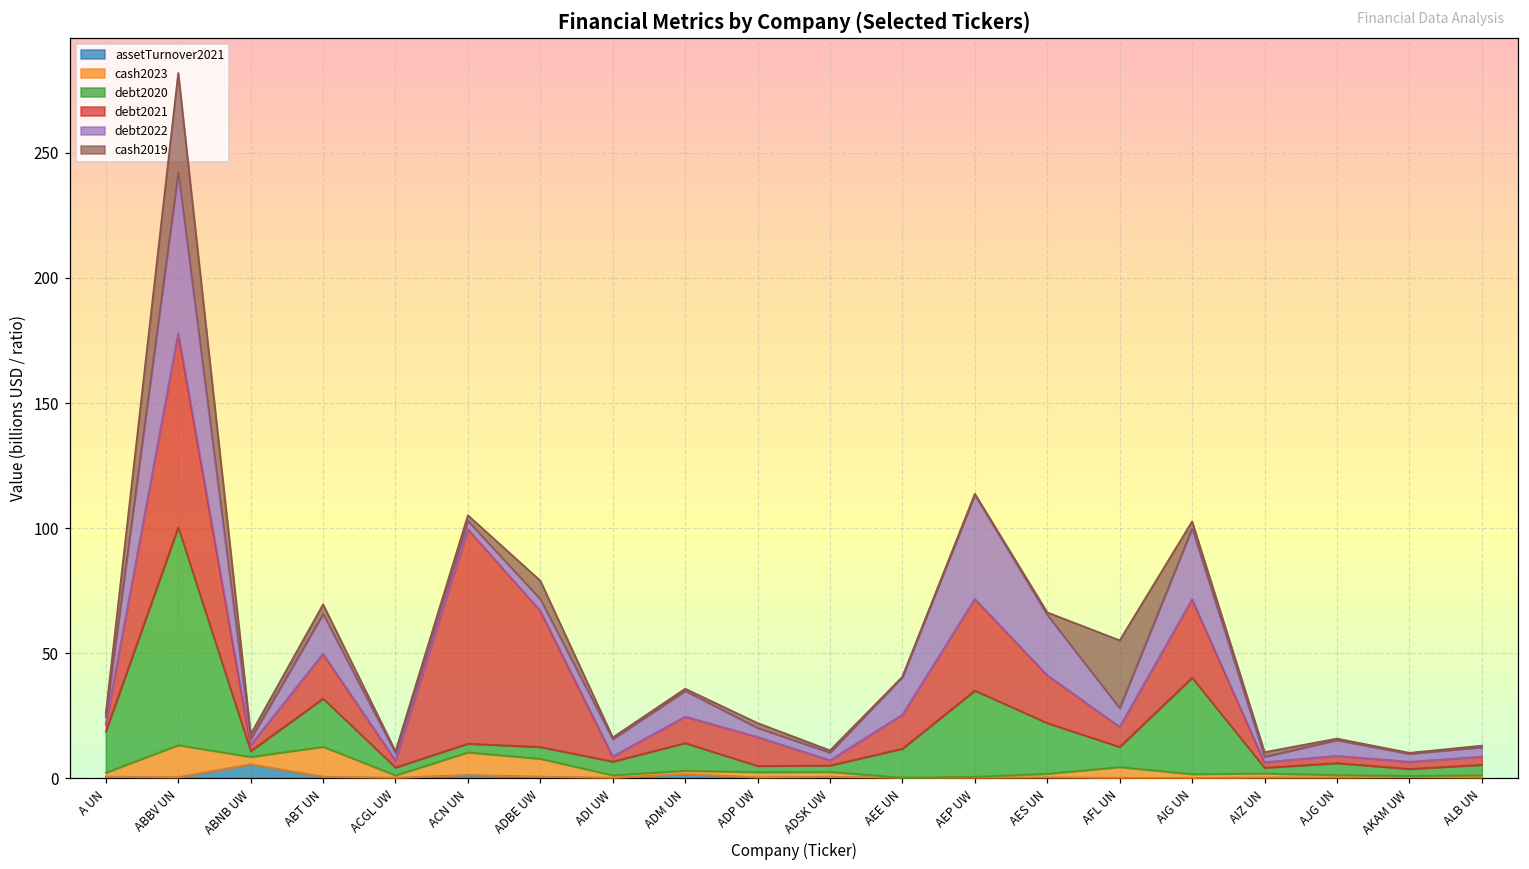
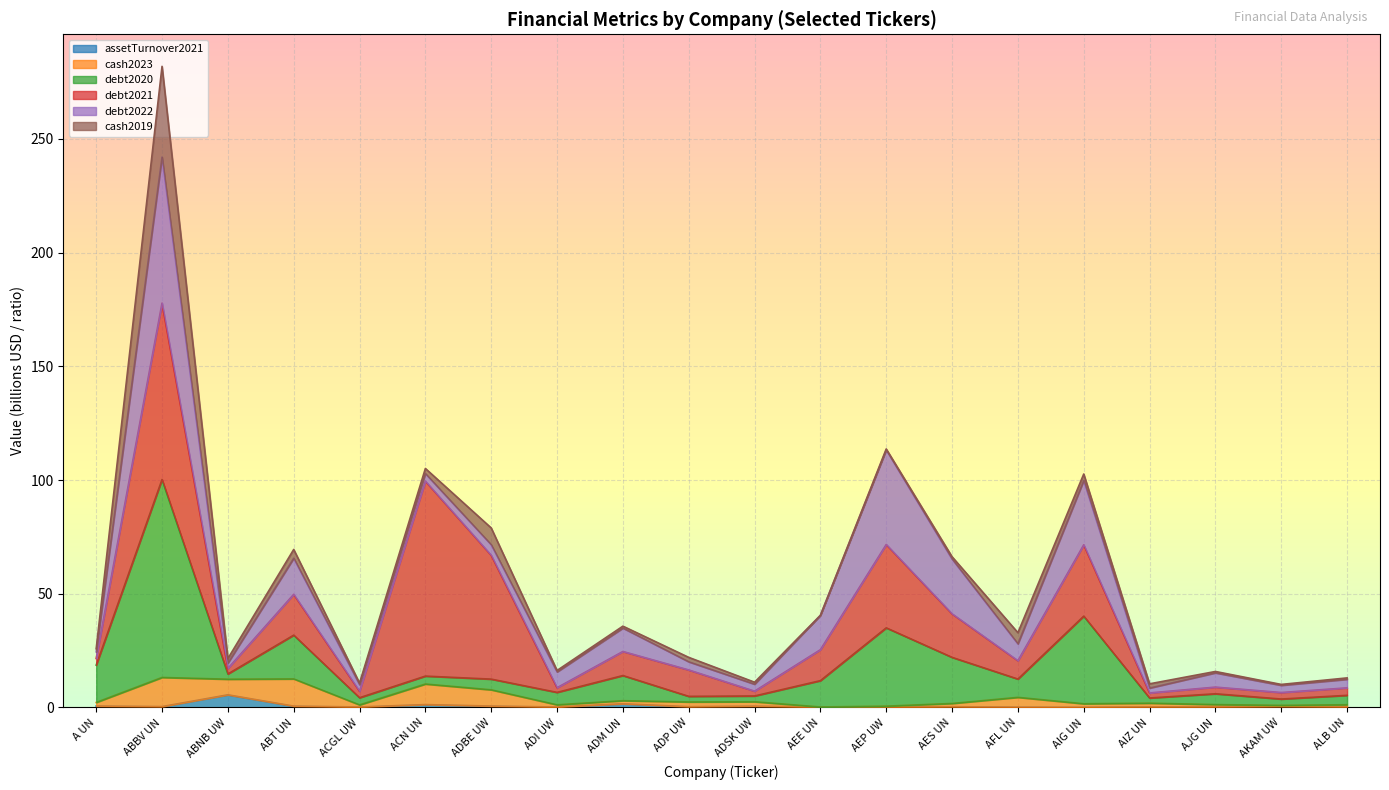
cash2023, ABNB UW: 3 -> 7
cash2019, AFL UN: 27 -> 5
